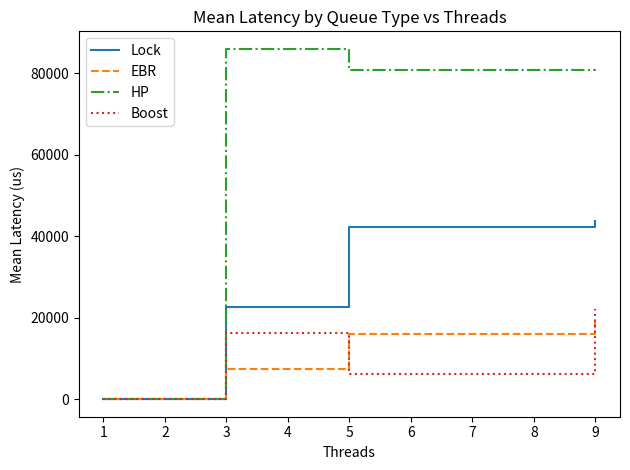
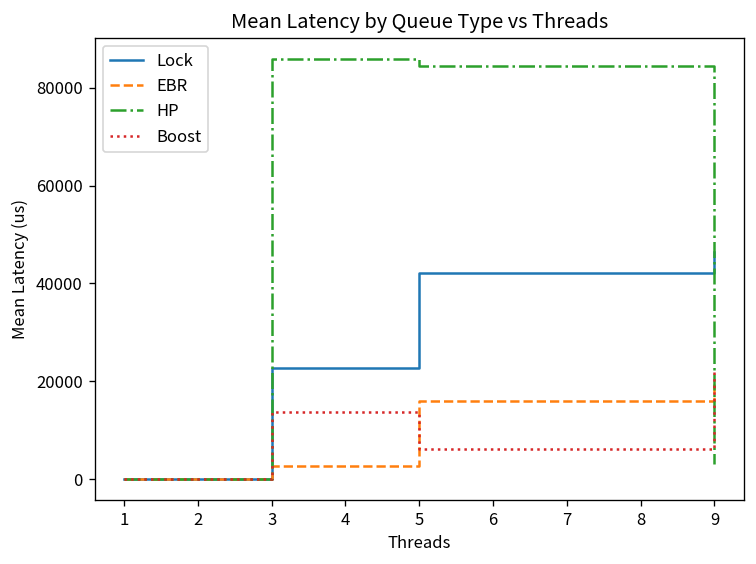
EBR, 3: 7000 -> 3000
Boost, 3: 16000 -> 14000
HP, 5: 81000 -> 84000
Lock, 9: 44000 -> 46000
HP, 9: 81000 -> 3000
